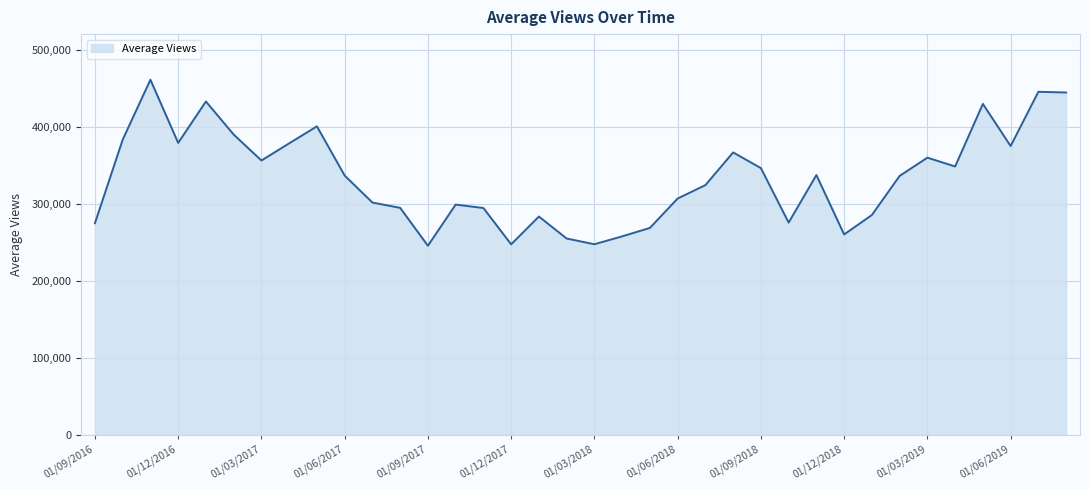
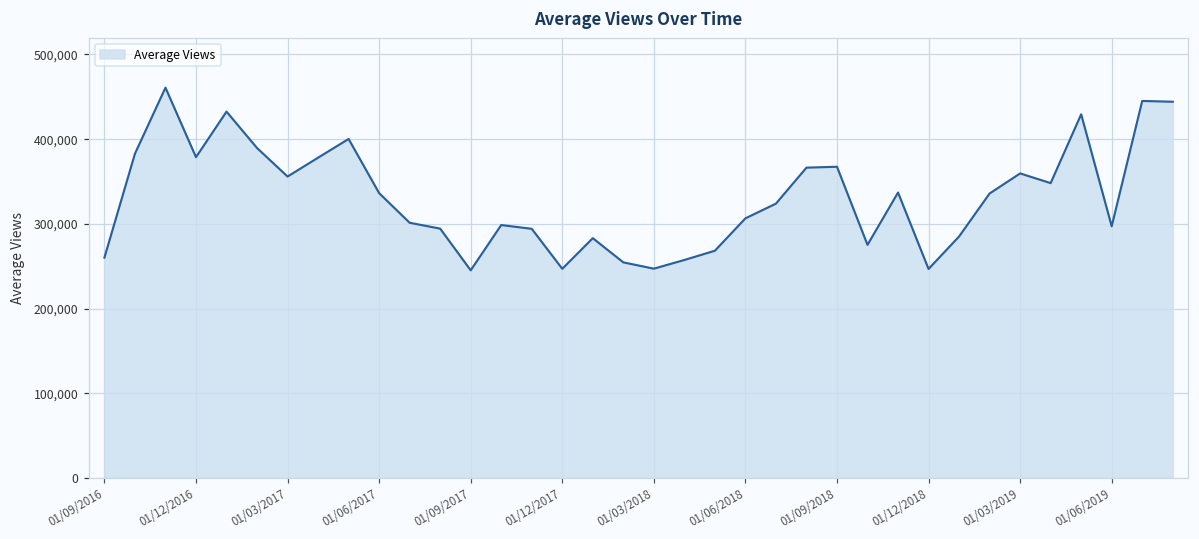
01/09/2016: 270,000 -> 260,000
01/09/2018: 350,000 -> 370,000
01/12/2018: 260,000 -> 250,000
01/06/2019: 370,000 -> 300,000
